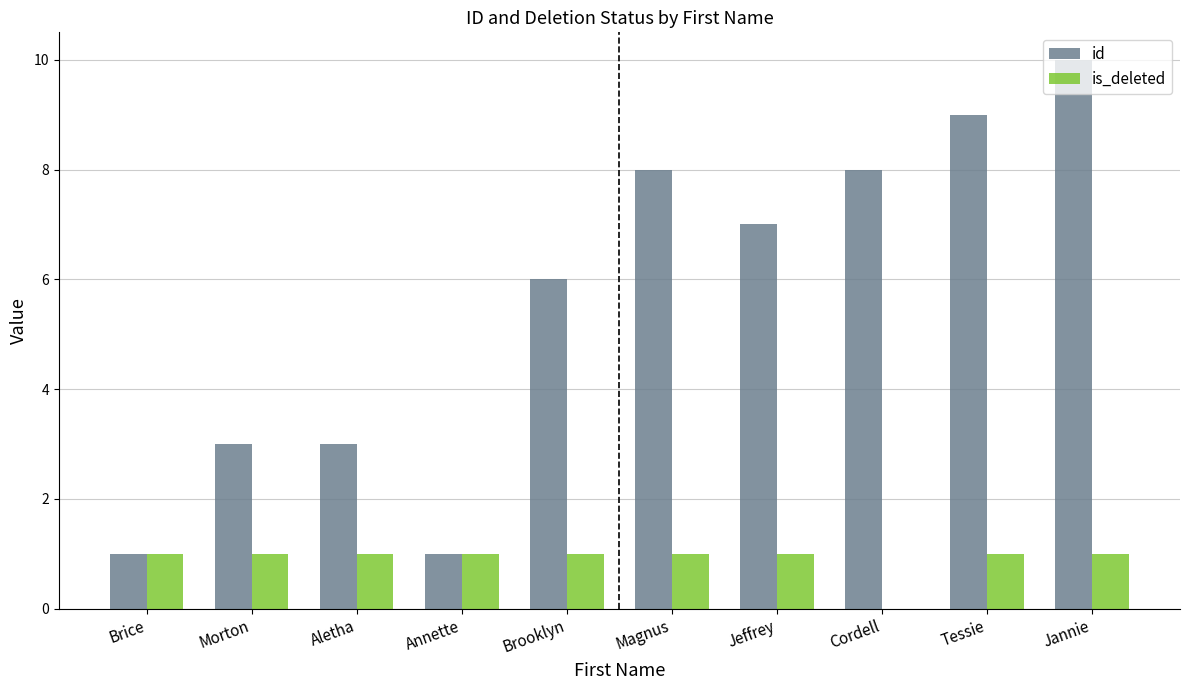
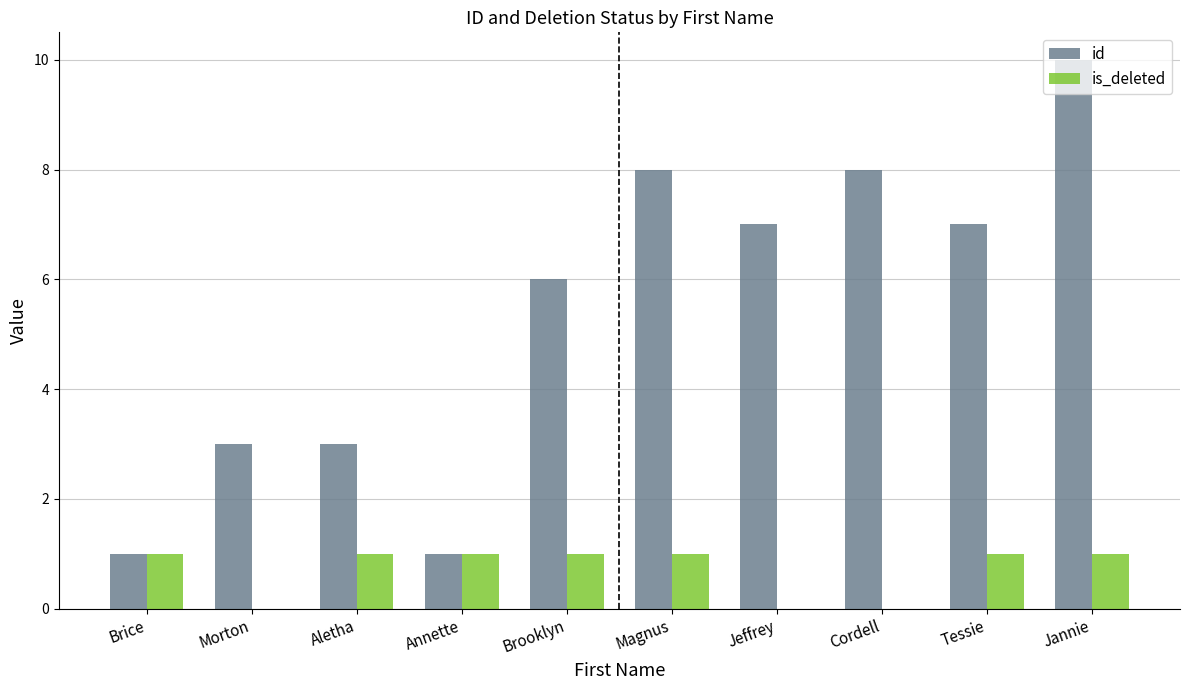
is_deleted, Morton: 1 -> 0
is_deleted, Jeffrey: 1 -> 0
id, Tessie: 9 -> 7
